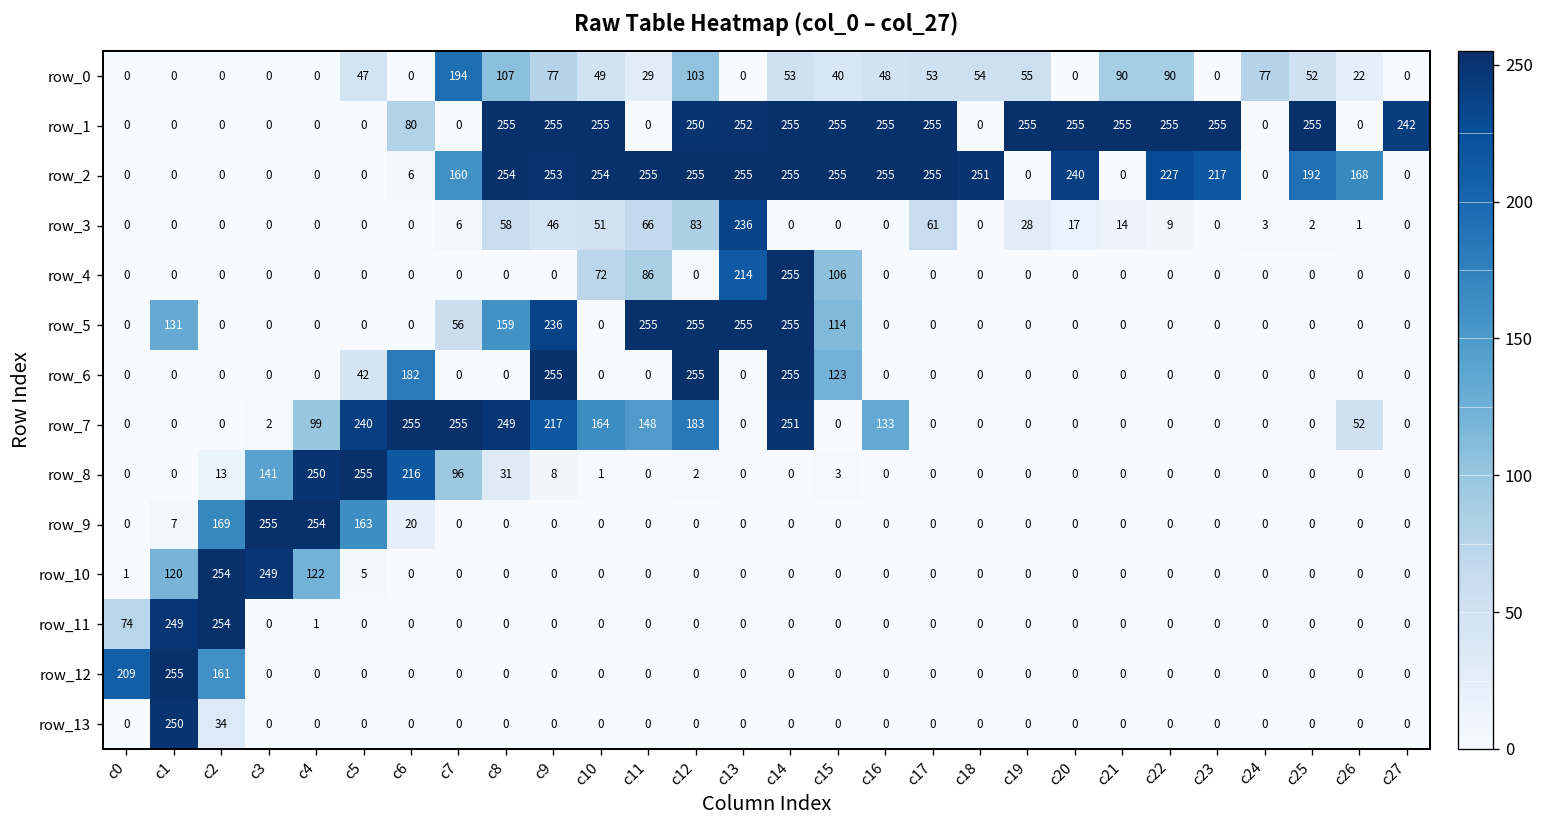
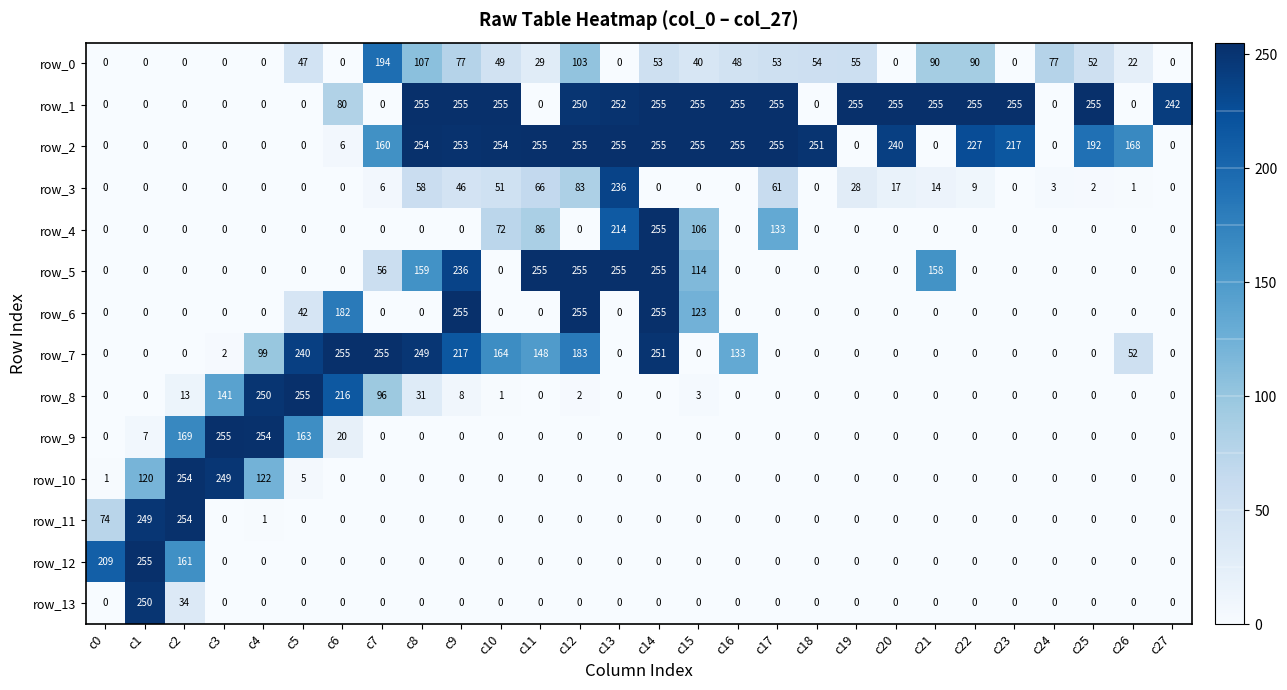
row_4, c17: 0 -> 133
row_5, c1: 131 -> 0
row_5, c21: 0 -> 158
